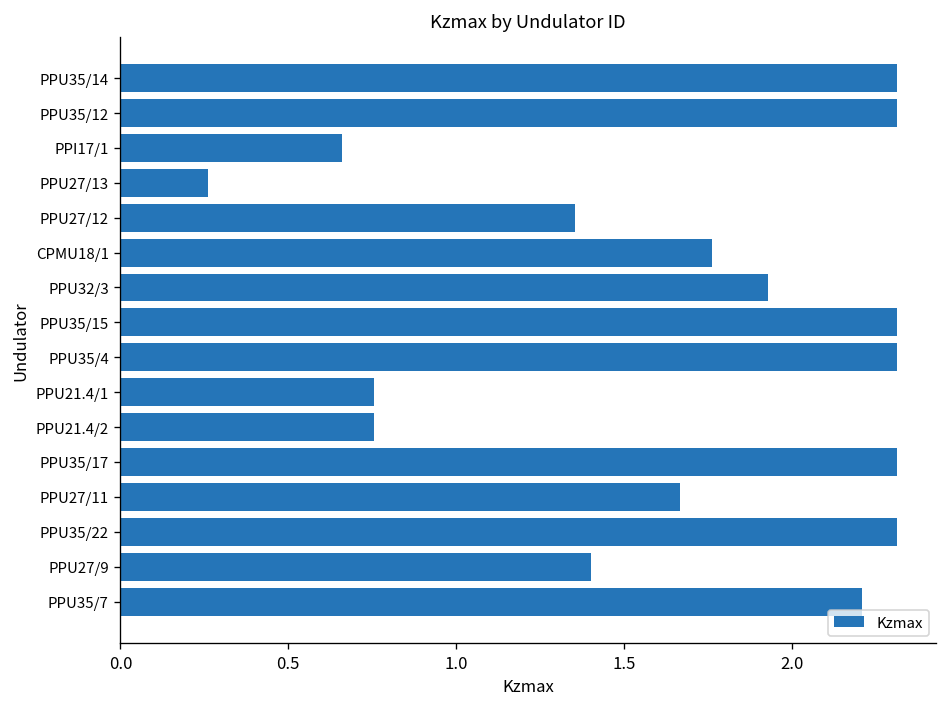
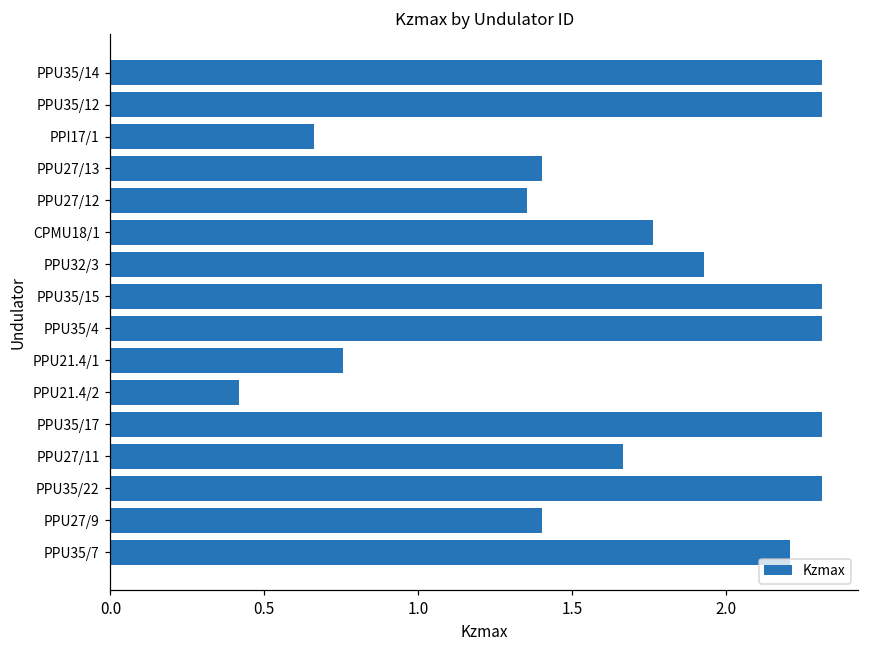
PPU27/13: 0.26 -> 1.40
PPU21.4/2: 0.76 -> 0.42
